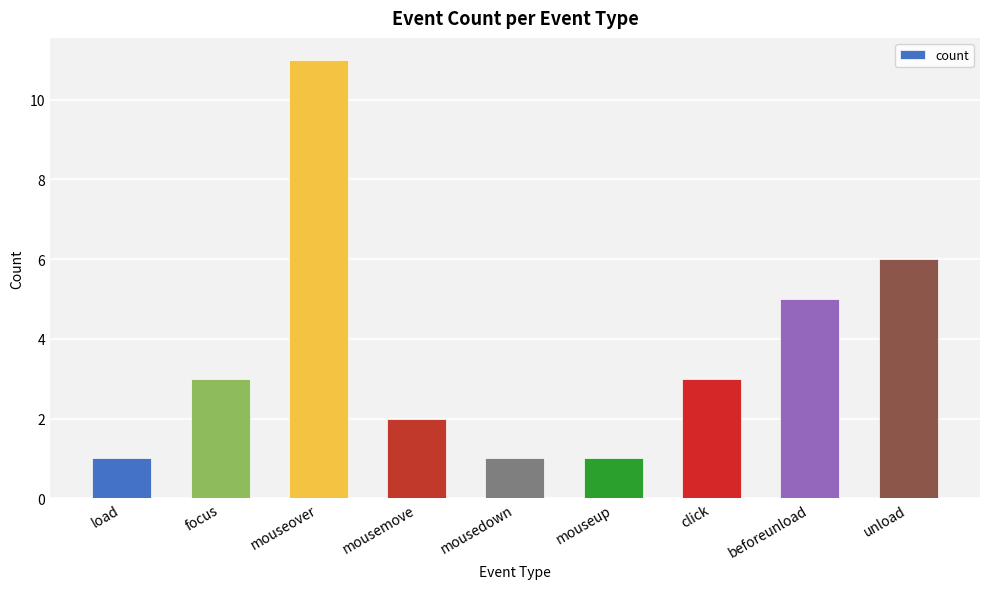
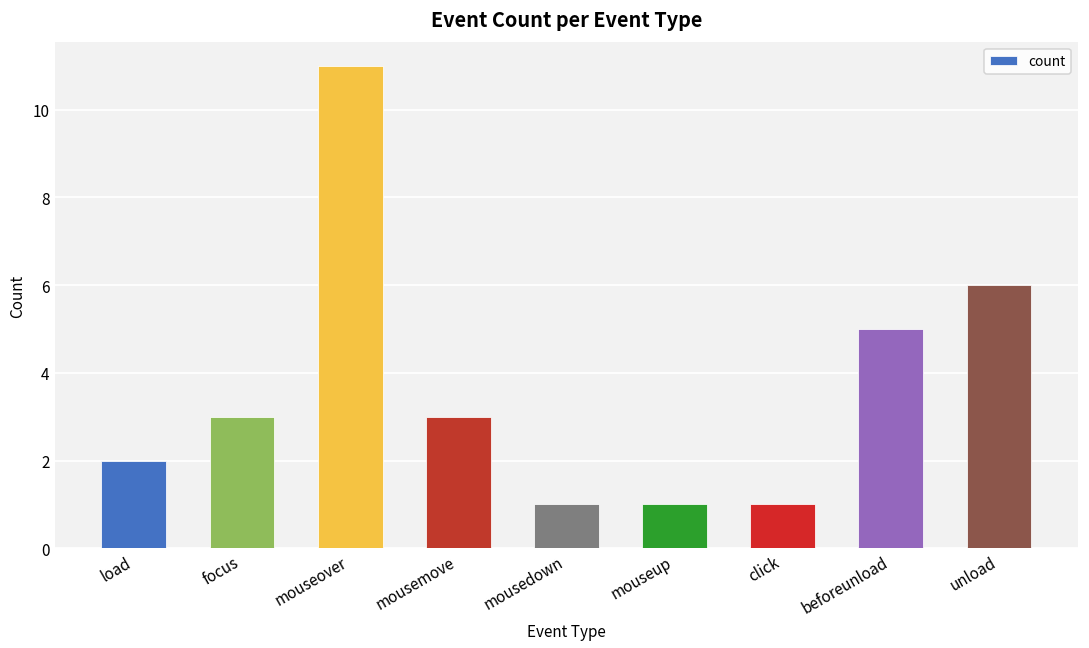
load: 1 -> 2
mousemove: 2 -> 3
click: 3 -> 1
